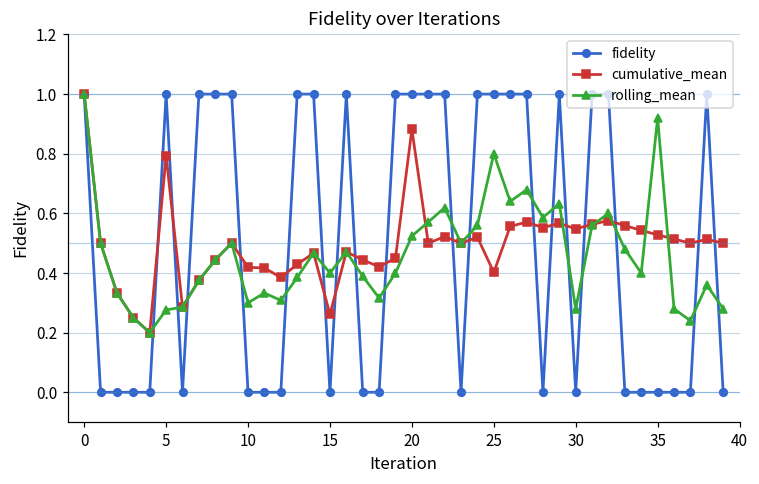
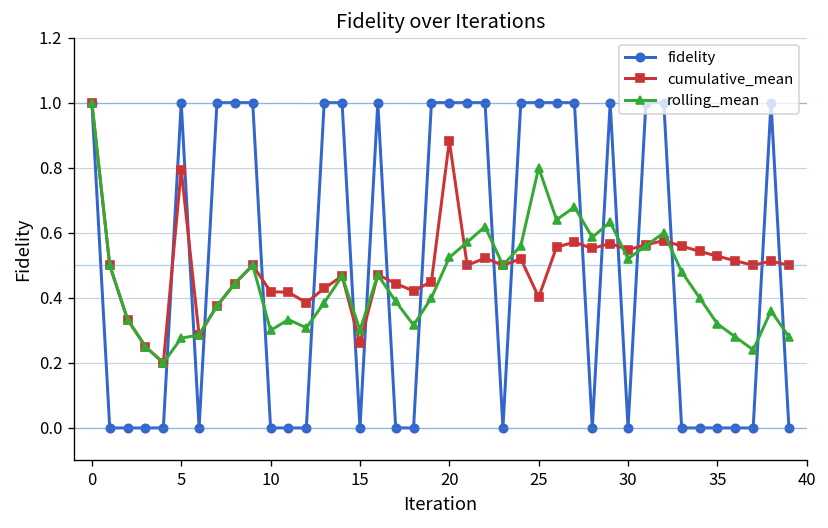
rolling_mean, 15: 0.4 -> 0.3
rolling_mean, 30: 0.28 -> 0.52
rolling_mean, 35: 0.92 -> 0.32
